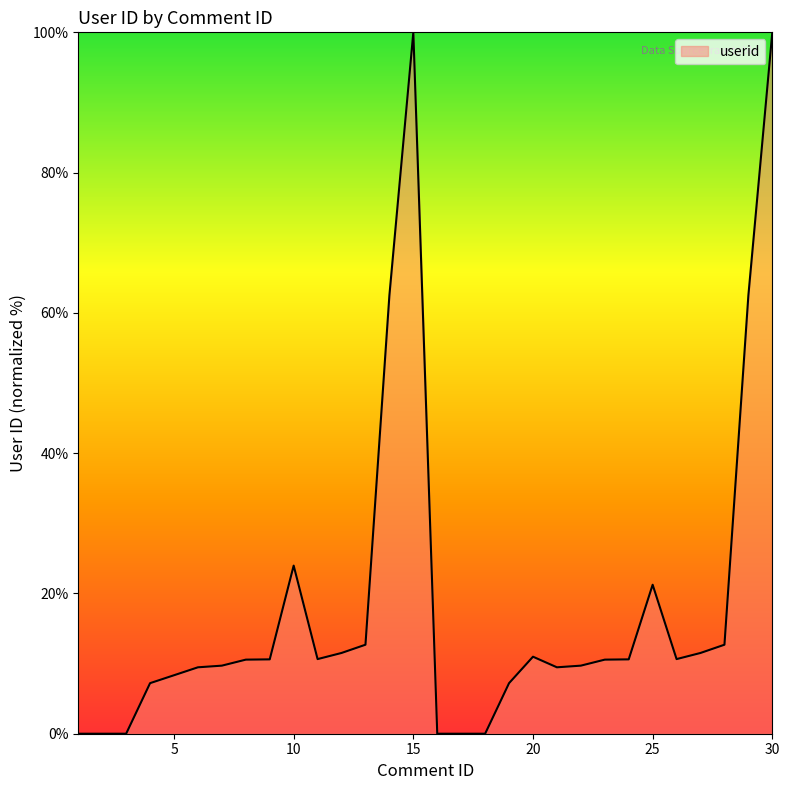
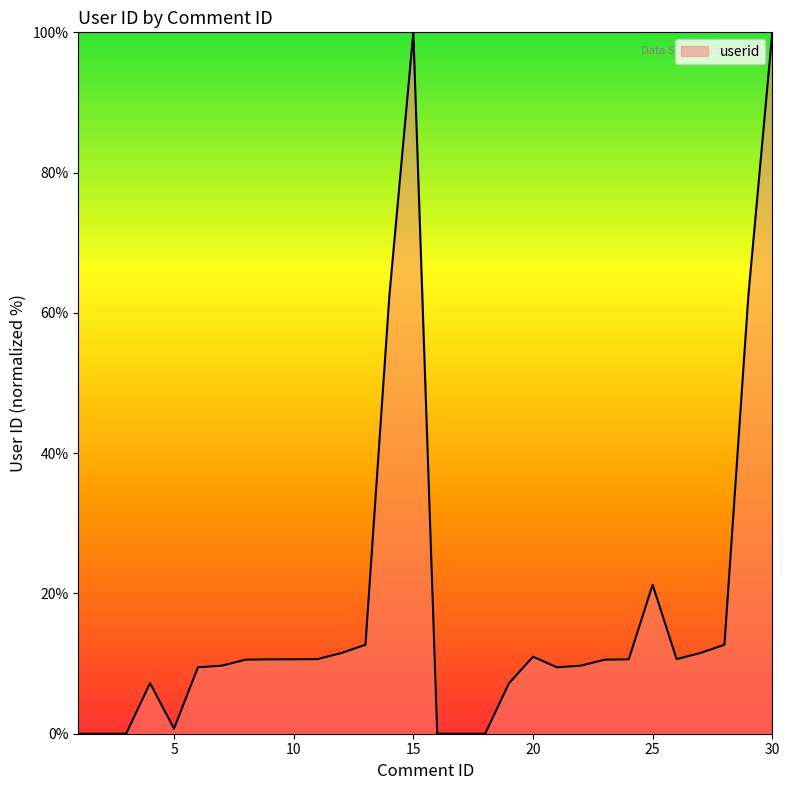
5: 8% -> 1%
10: 24% -> 11%
